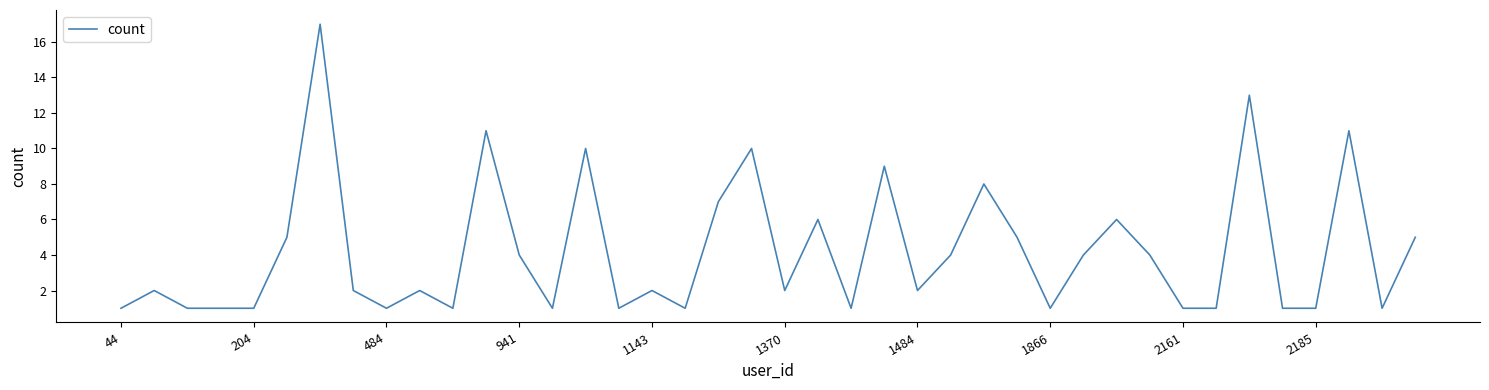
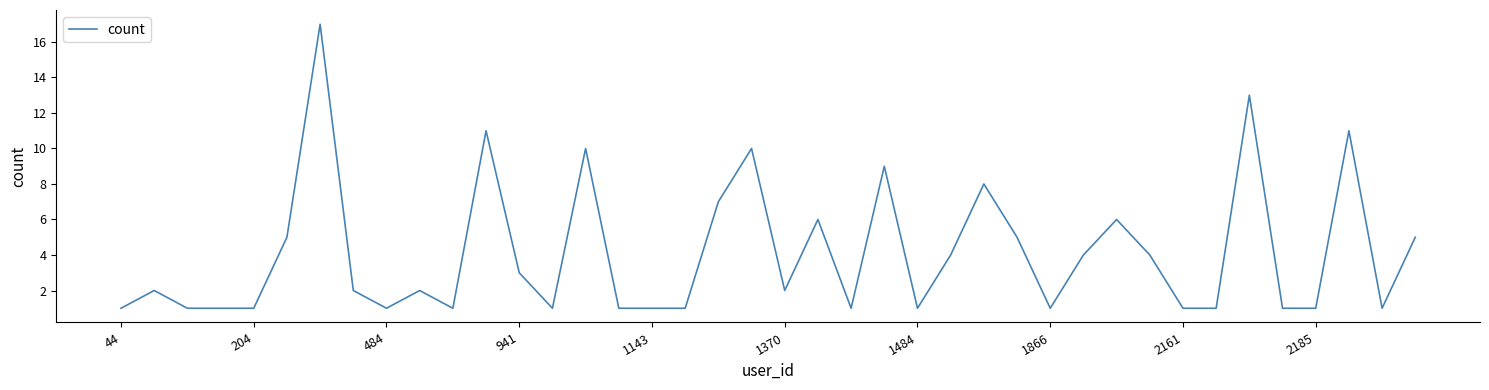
941: 4 -> 3
1143: 2 -> 1
1484: 2 -> 1
